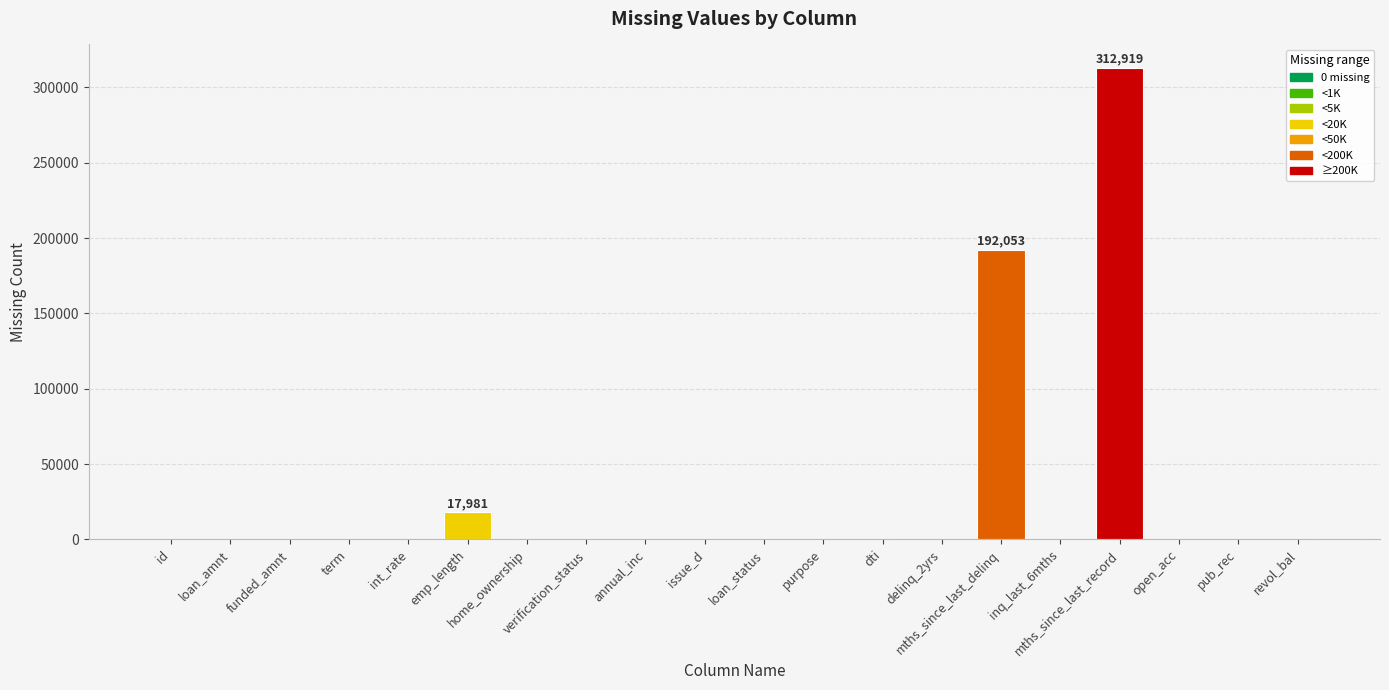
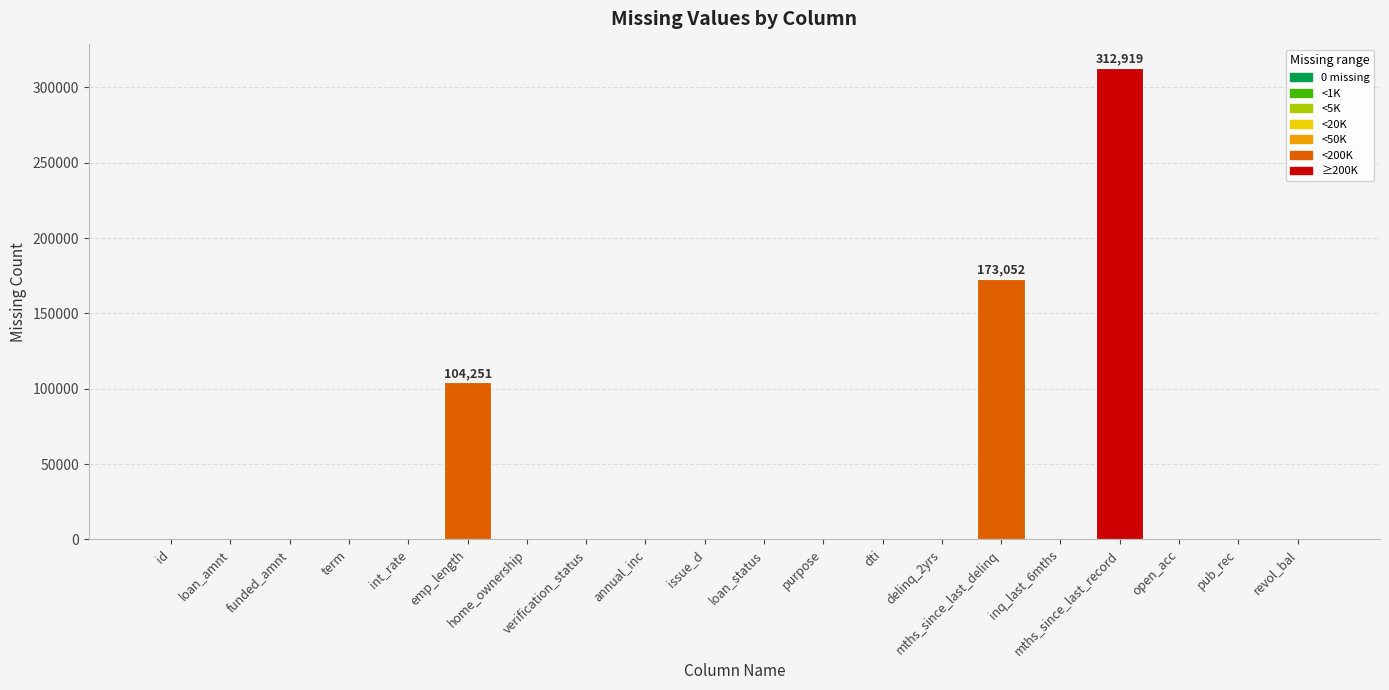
emp_length: 17,981 -> 104,251
mths_since_last_delinq: 192,053 -> 173,052
